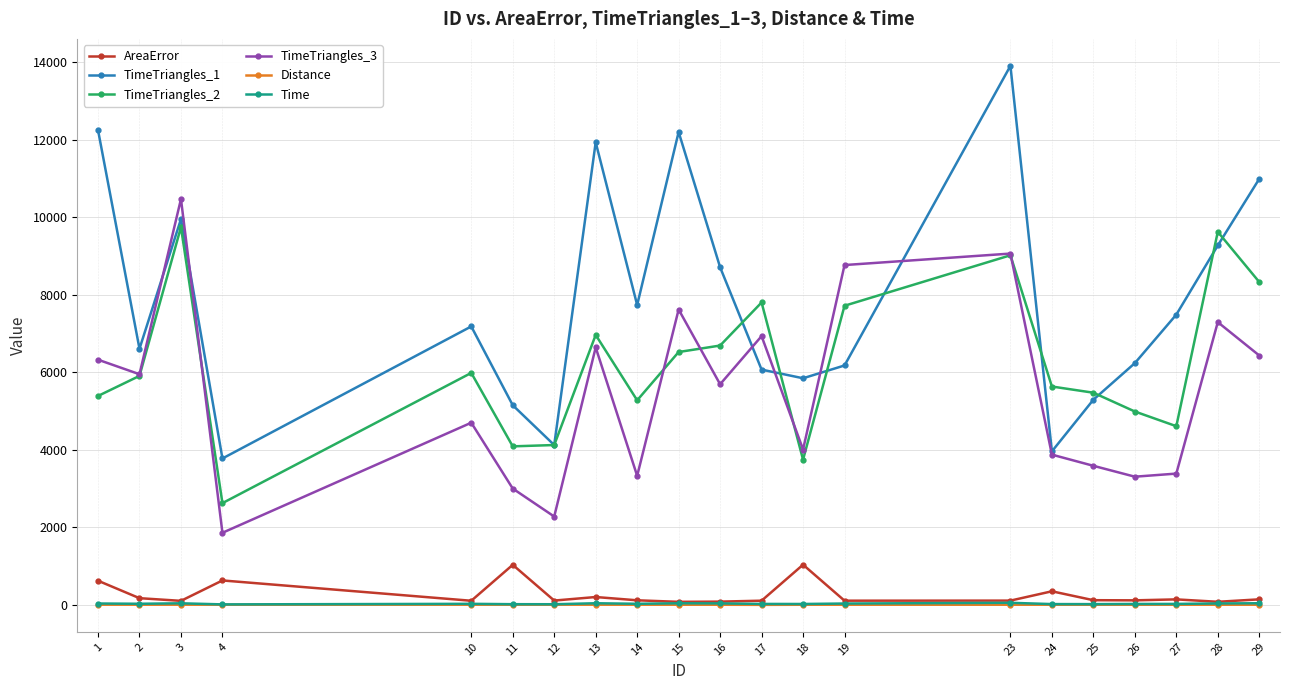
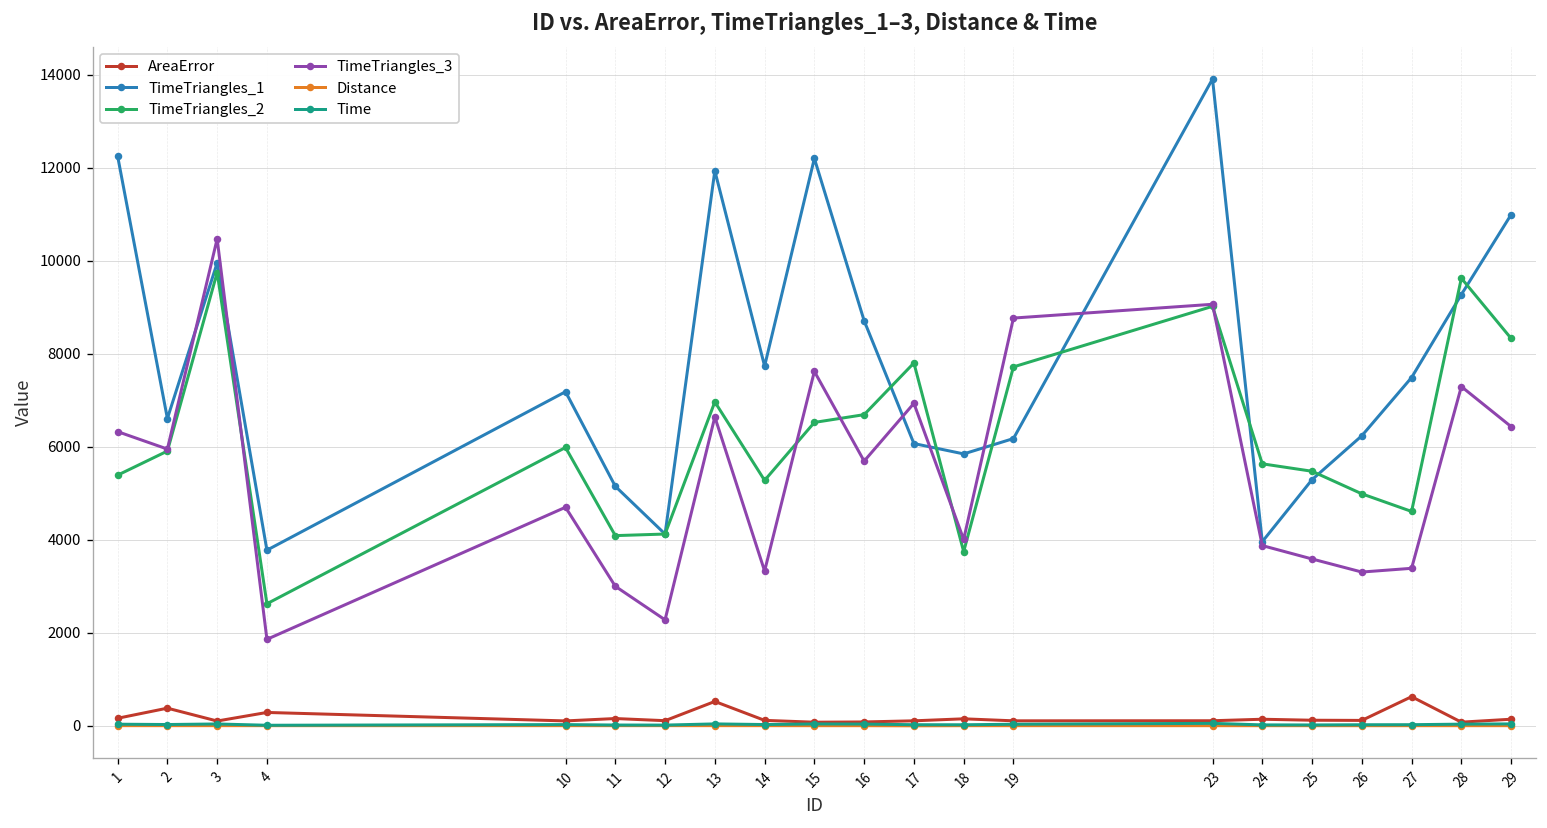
AreaError, 1: 600 -> 200
AreaError, 2: 200 -> 400
AreaError, 4: 600 -> 300
AreaError, 11: 1000 -> 200
AreaError, 13: 200 -> 500
AreaError, 18: 1000 -> 200
AreaError, 24: 400 -> 100
AreaError, 27: 100 -> 600
